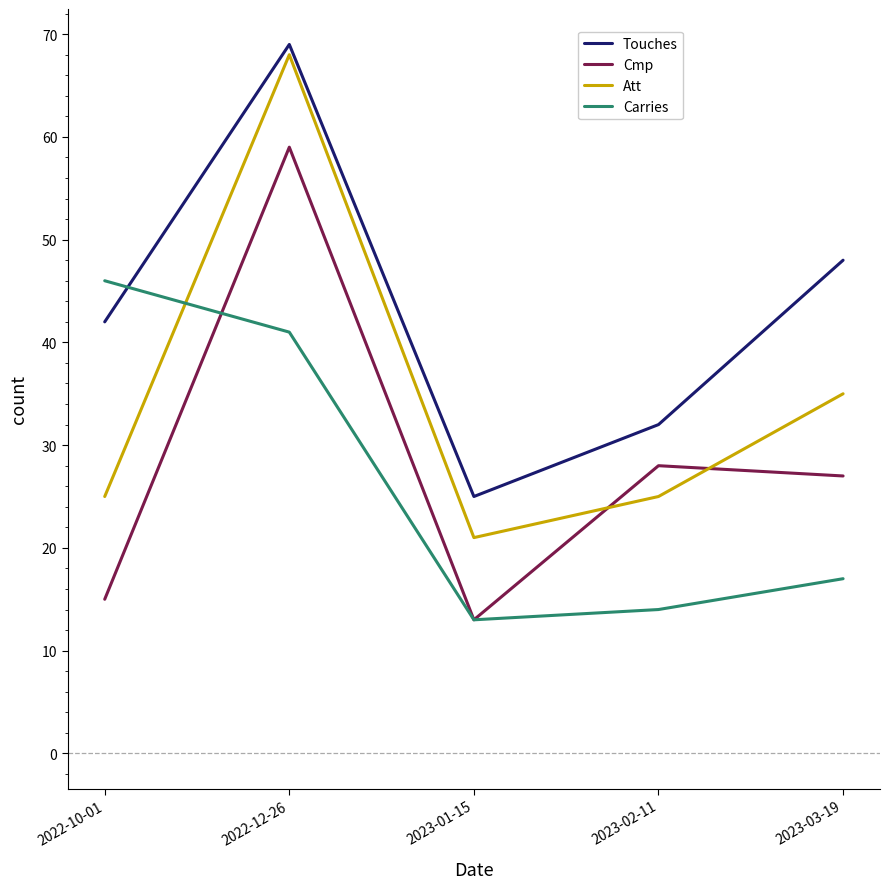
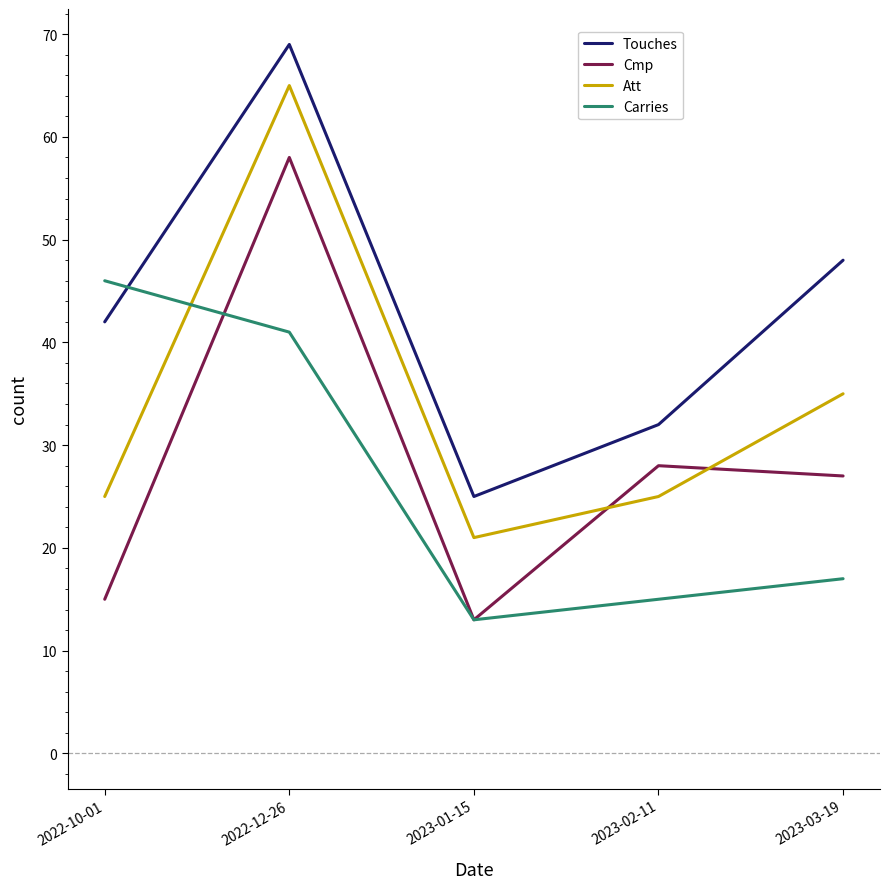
Cmp, 2022-12-26: 59 -> 58
Att, 2022-12-26: 68 -> 65
Carries, 2023-02-11: 14 -> 15
